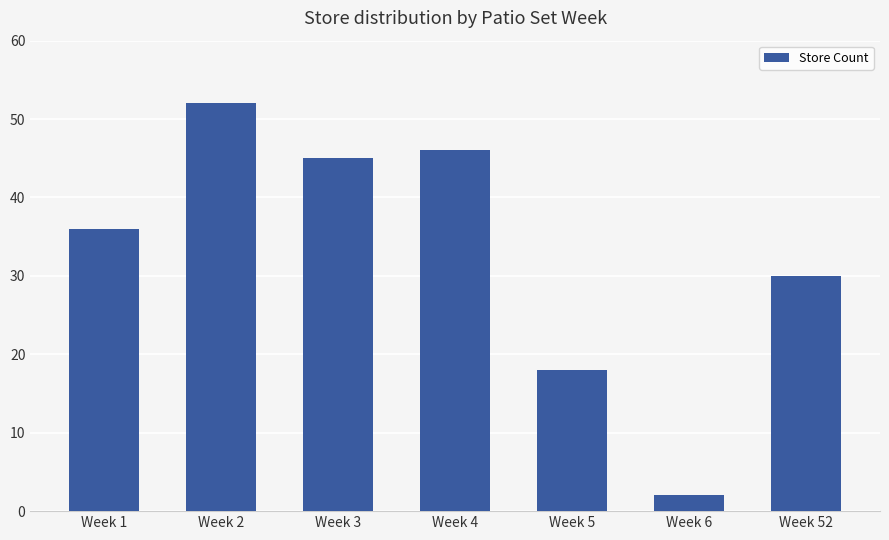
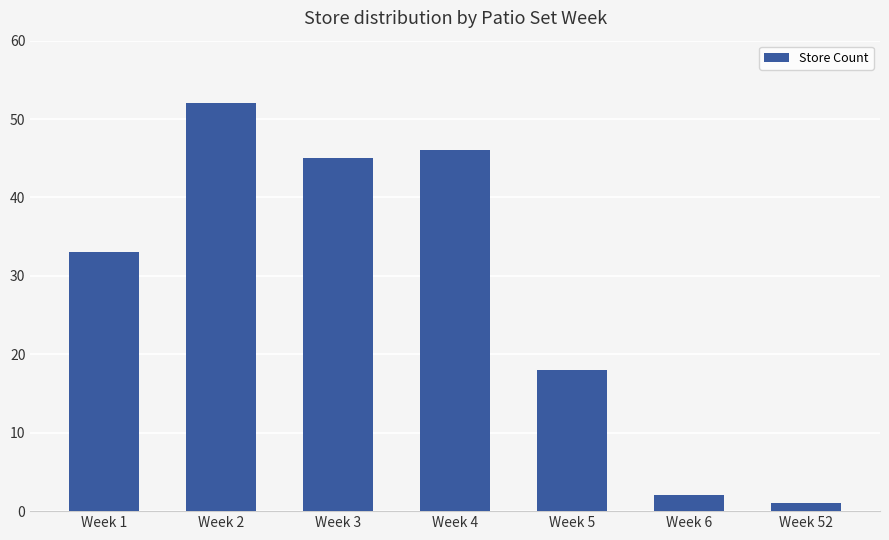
Week 1: 36 -> 33
Week 52: 30 -> 1
